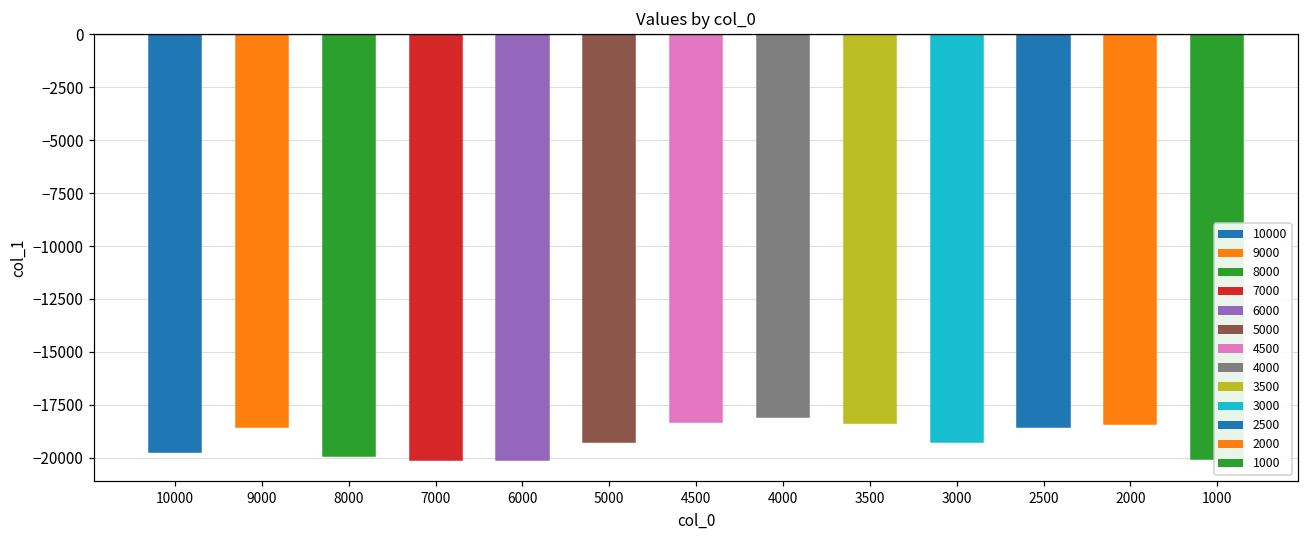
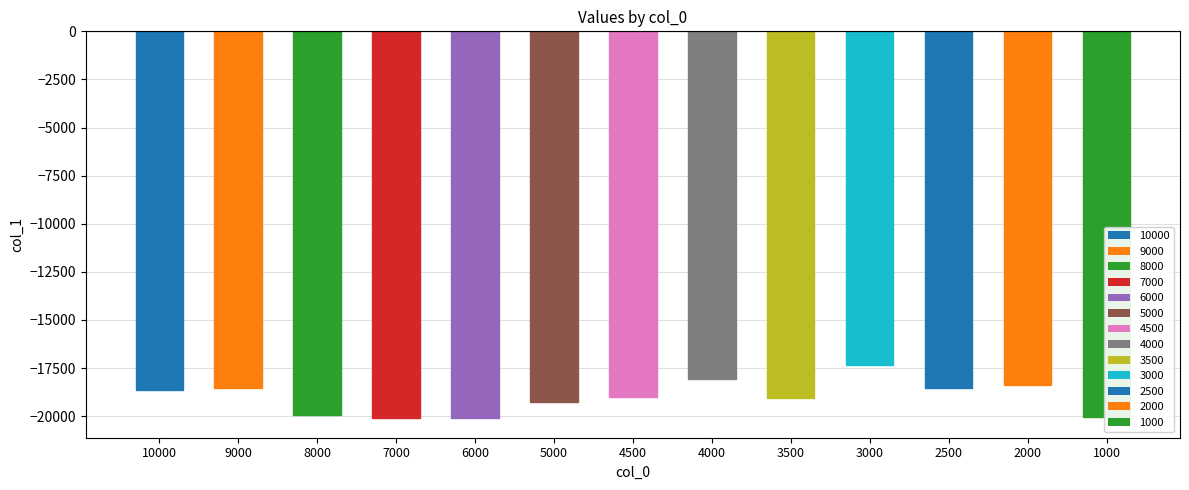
10000: -19700 -> -18600
4500: -18300 -> -19000
3500: -18400 -> -19000
3000: -19300 -> -17400
